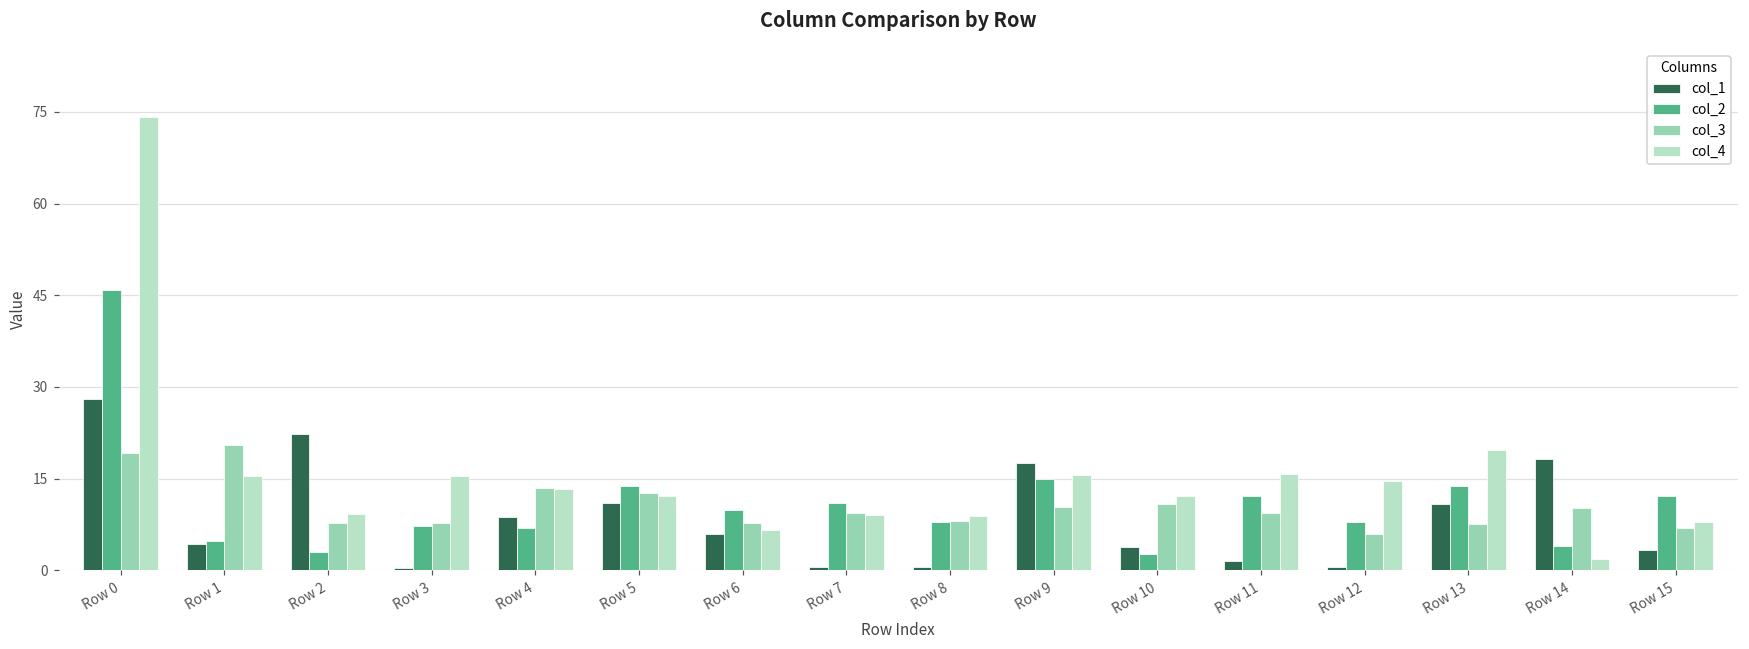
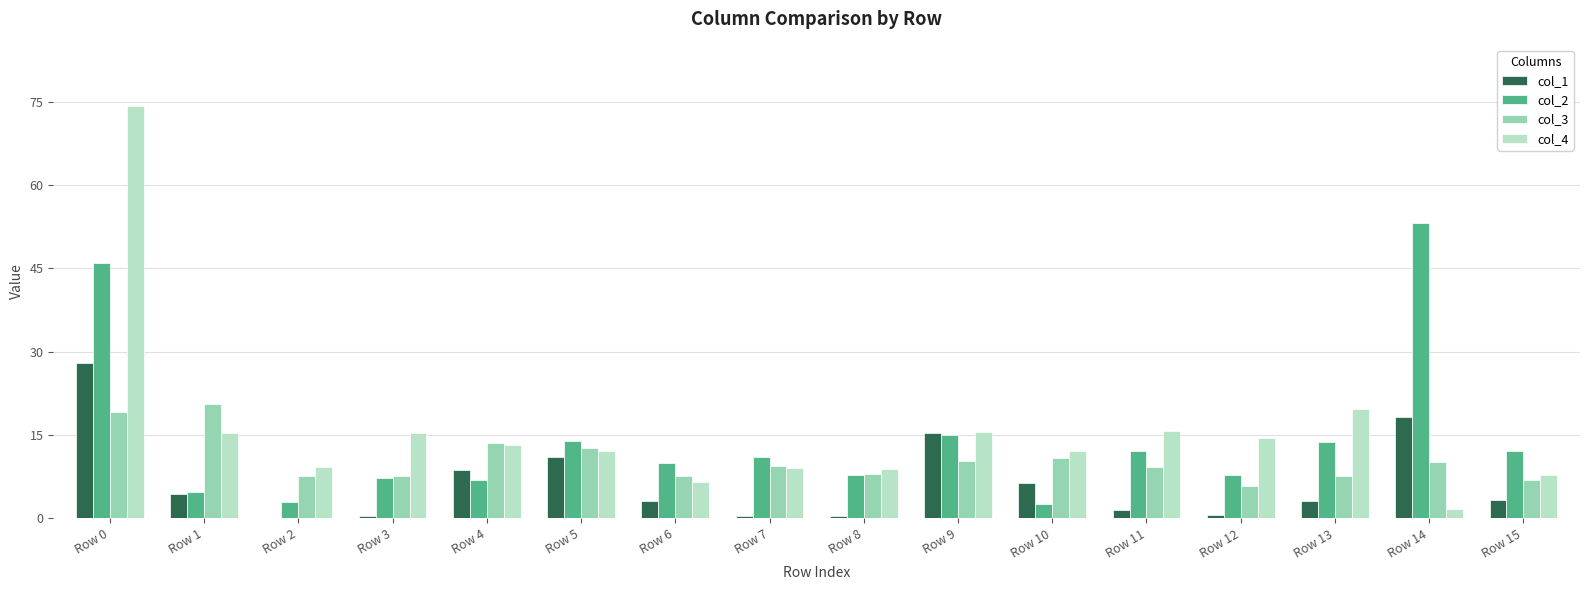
col_1, Row 2: 22 -> 0
col_1, Row 6: 6 -> 3
col_1, Row 9: 18 -> 15
col_1, Row 10: 4 -> 6
col_1, Row 13: 11 -> 3
col_2, Row 14: 4 -> 53
